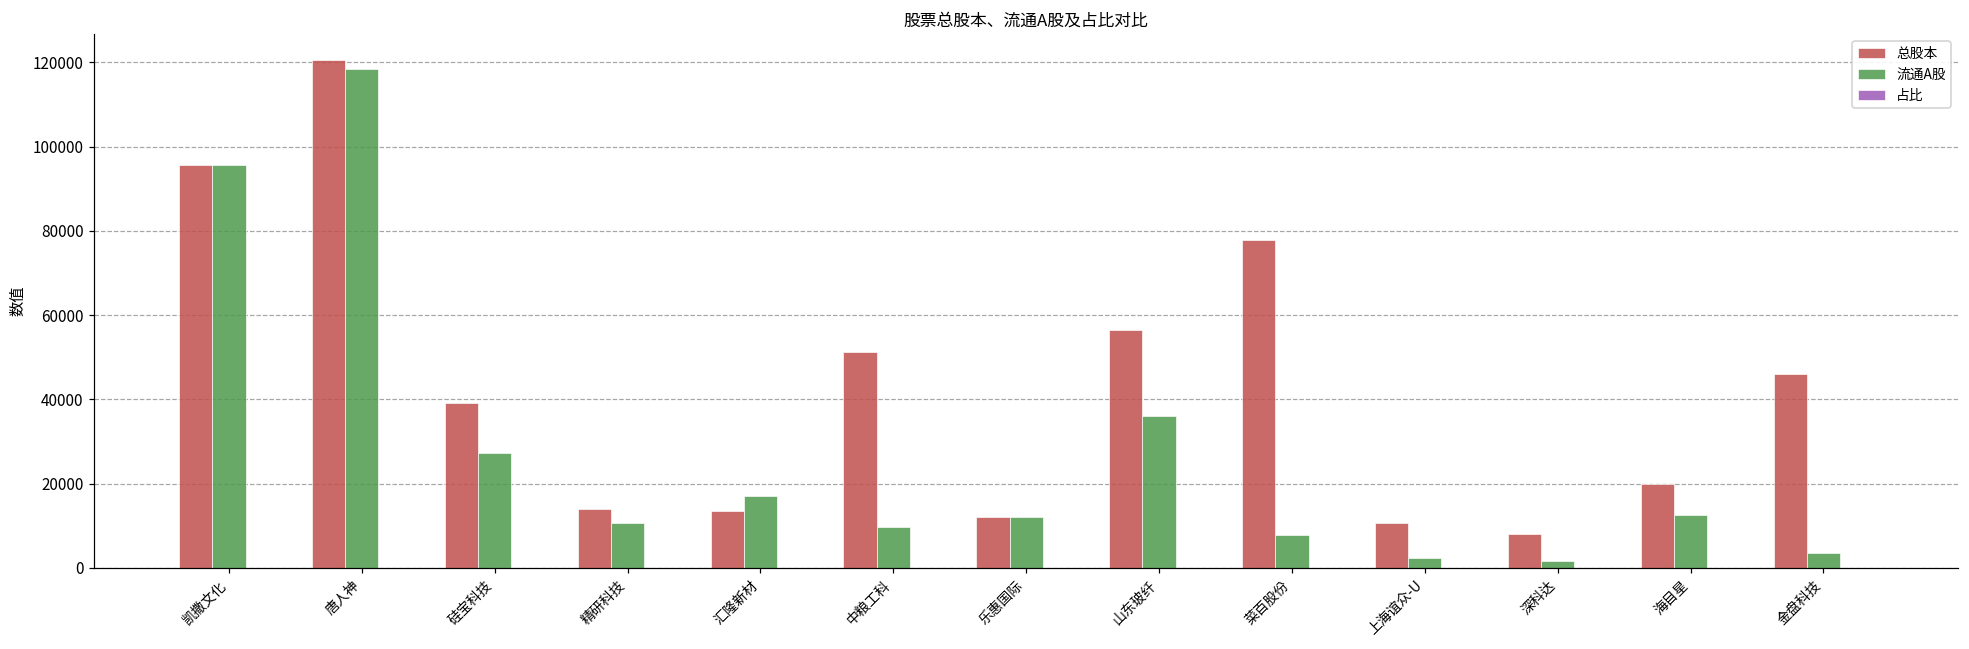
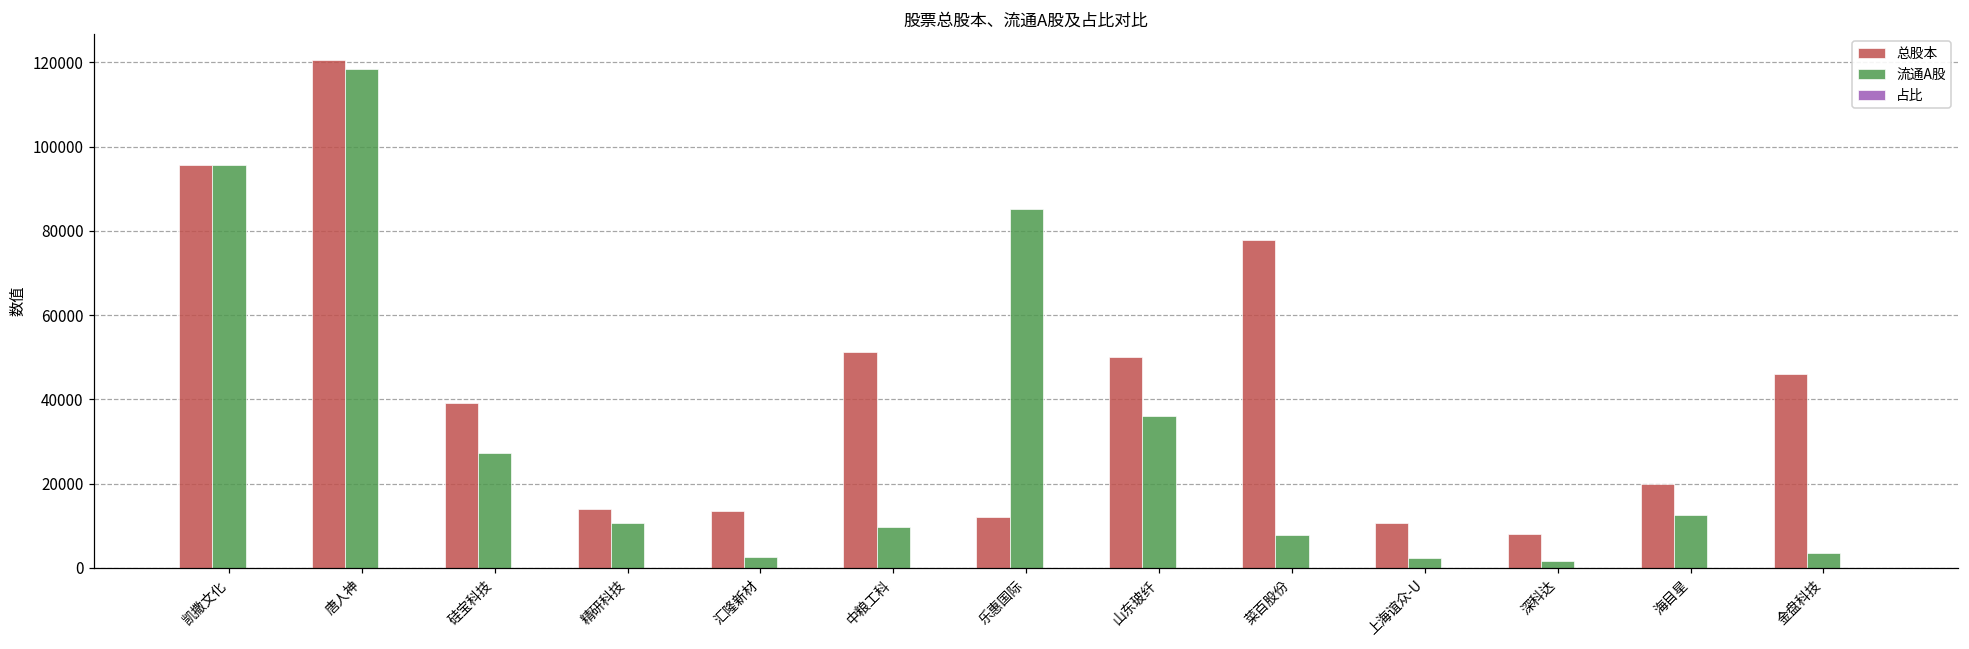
流通A股, 汇隆新材: 17000 -> 3000
流通A股, 乐惠国际: 12000 -> 85000
总股本, 山东玻纤: 56000 -> 50000
